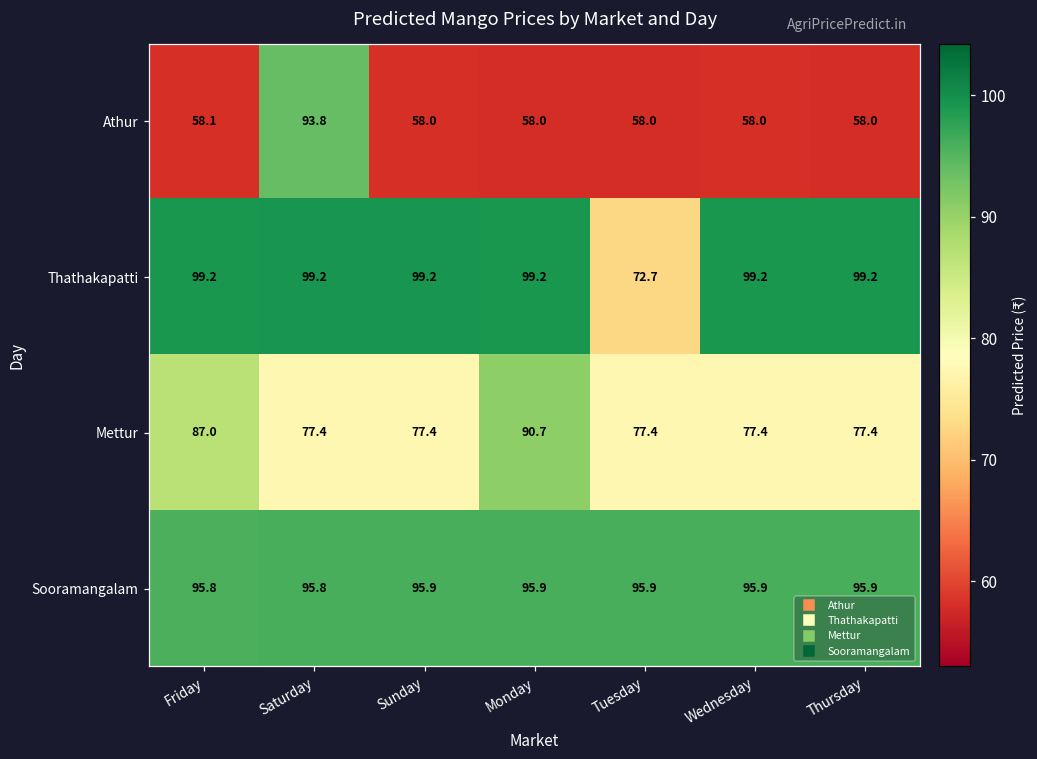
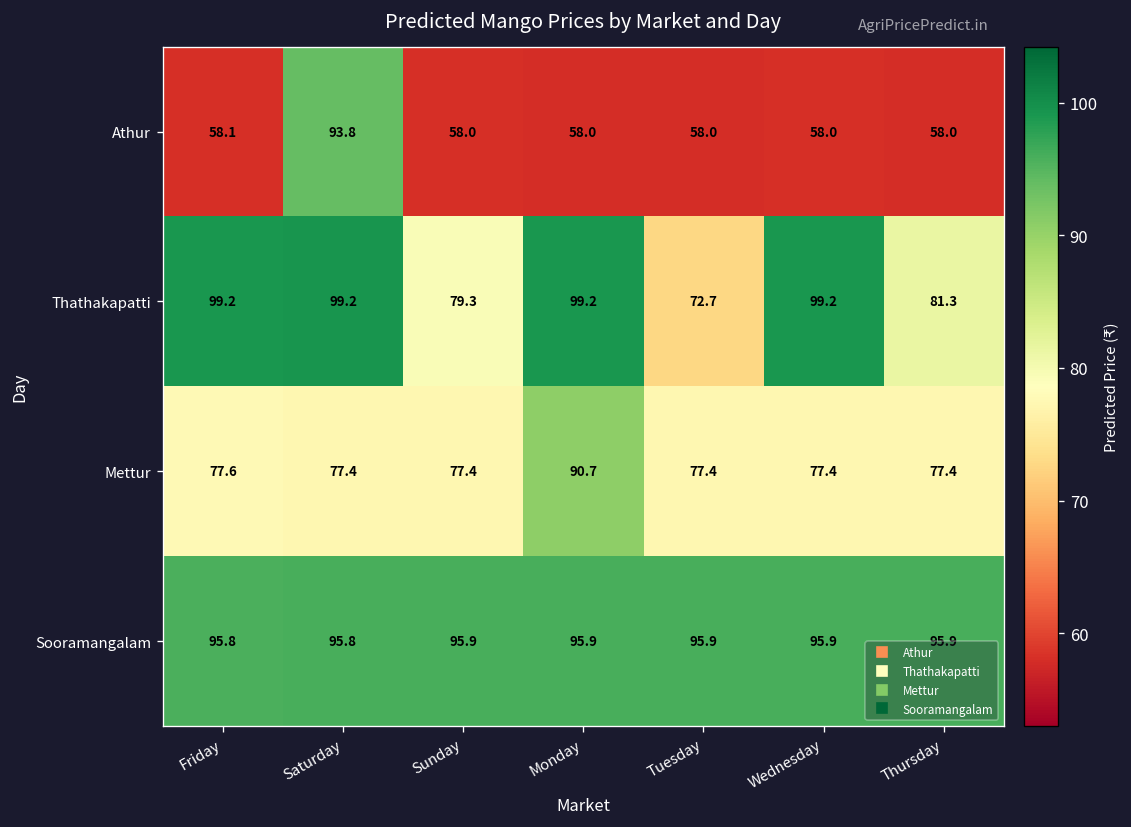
Thathakapatti, Sunday: 99.2 -> 79.3
Thathakapatti, Thursday: 99.2 -> 81.3
Mettur, Friday: 87.0 -> 77.6
